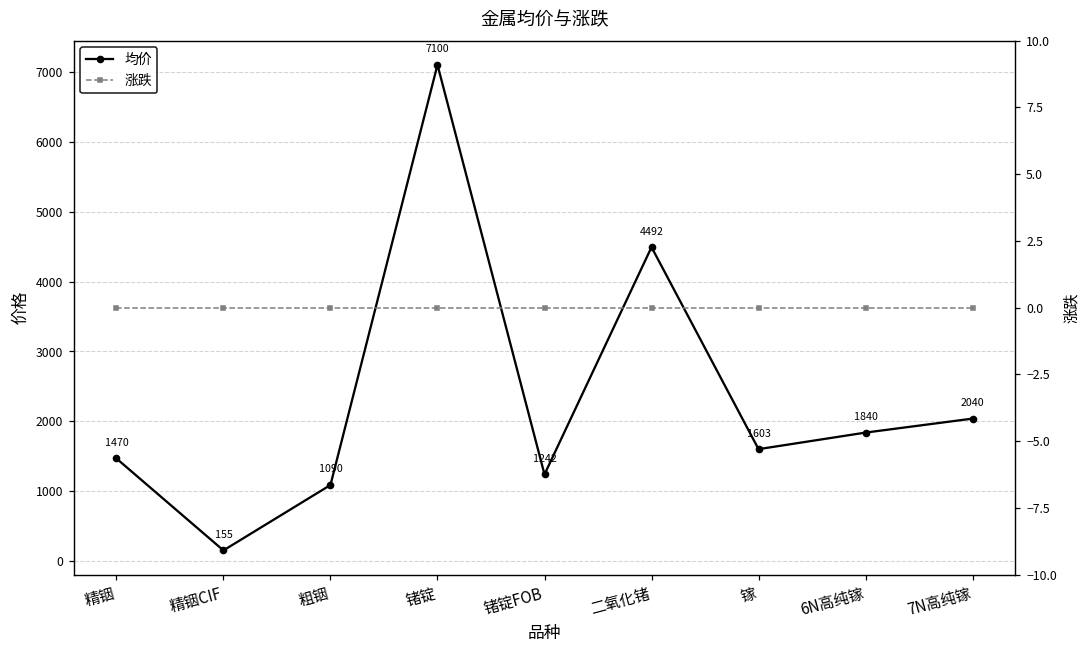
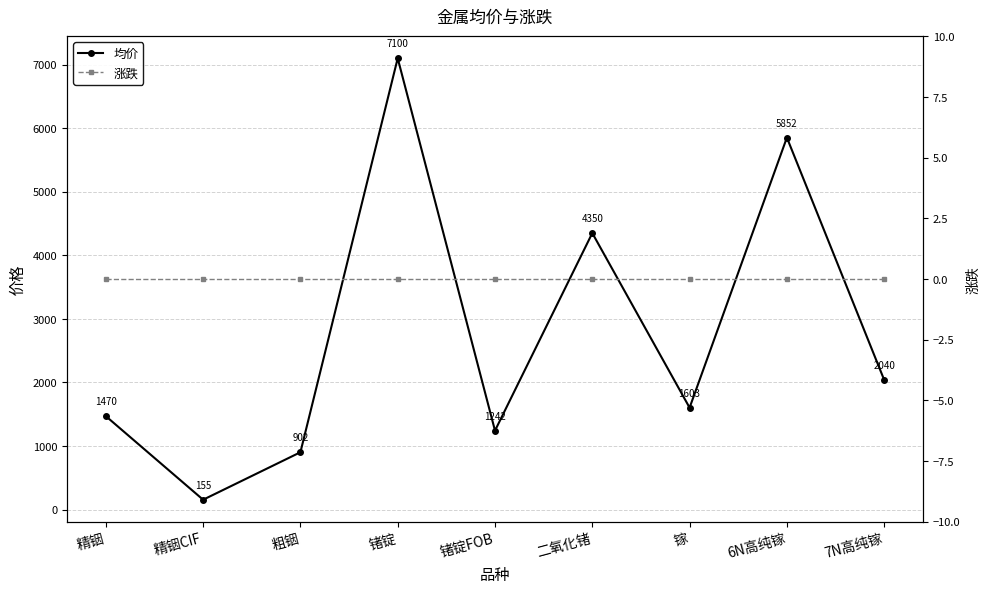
均价, 粗铟: 1090 -> 902
均价, 二氧化锗: 4492 -> 4350
均价, 6N高纯镓: 1840 -> 5852
